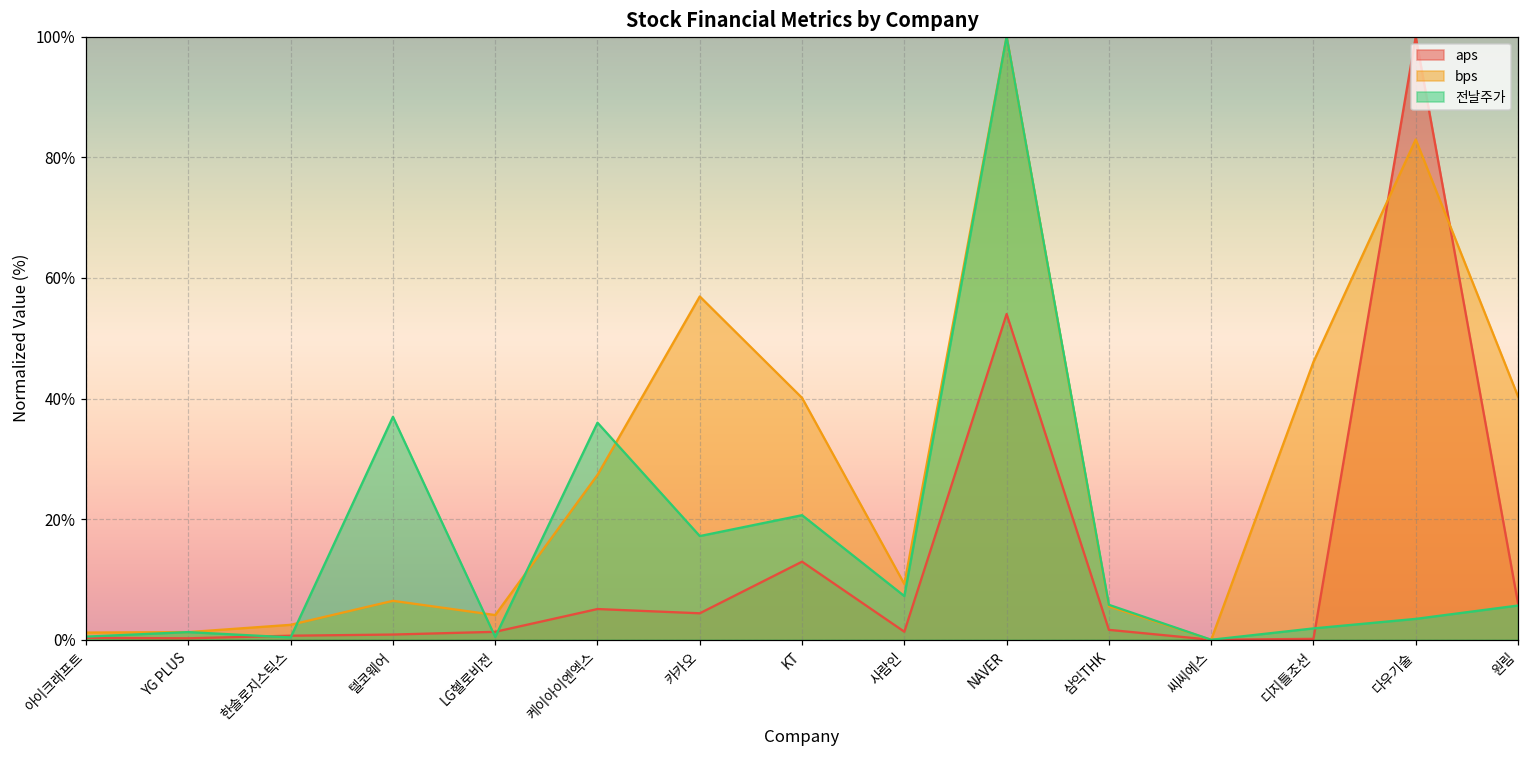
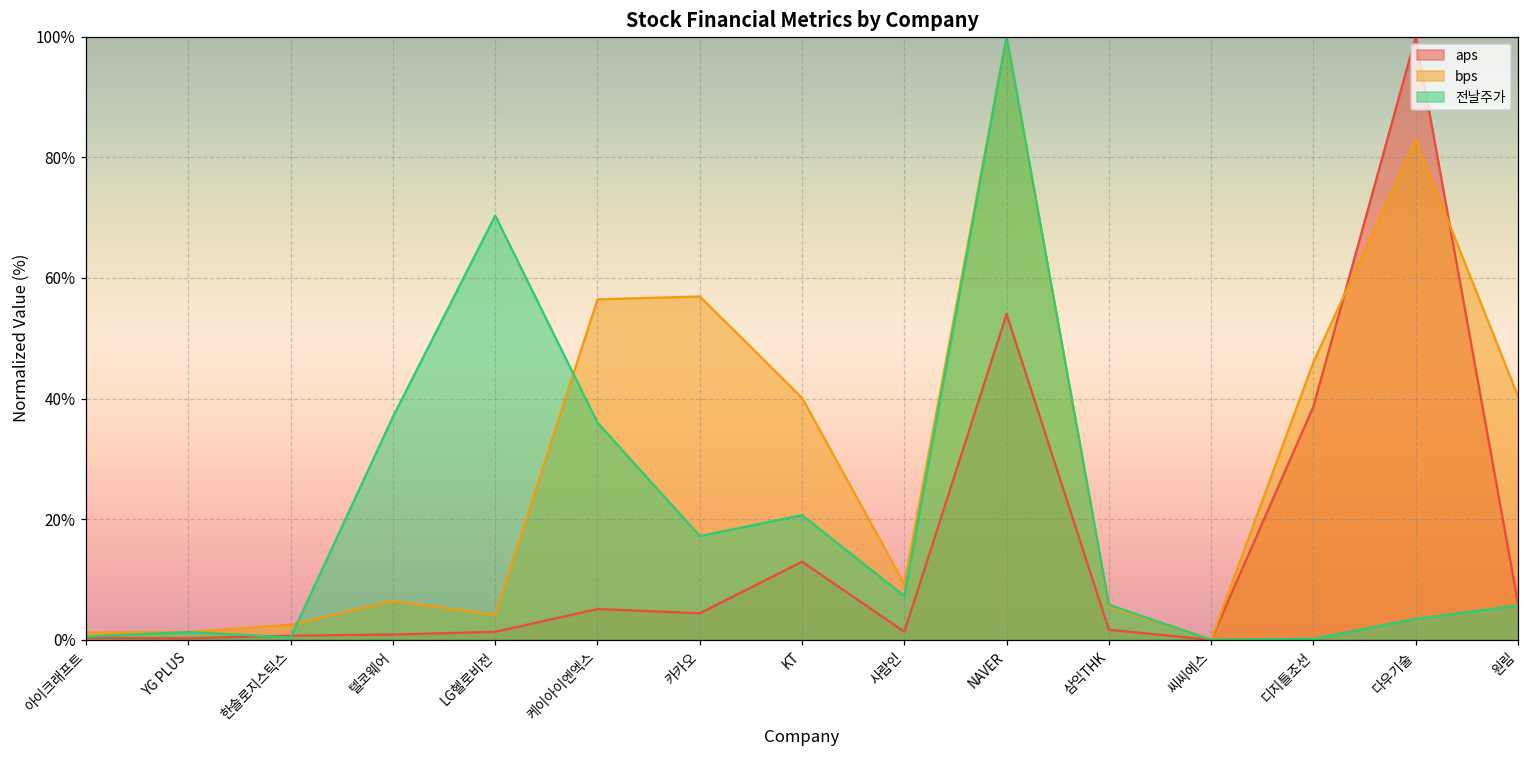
전날주가, LG헬로비전: 0% -> 70%
bps, 케이아이엔엑스: 27% -> 56%
aps, 디지틀조선: 0% -> 39%
전날주가, 디지틀조선: 2% -> 0%
